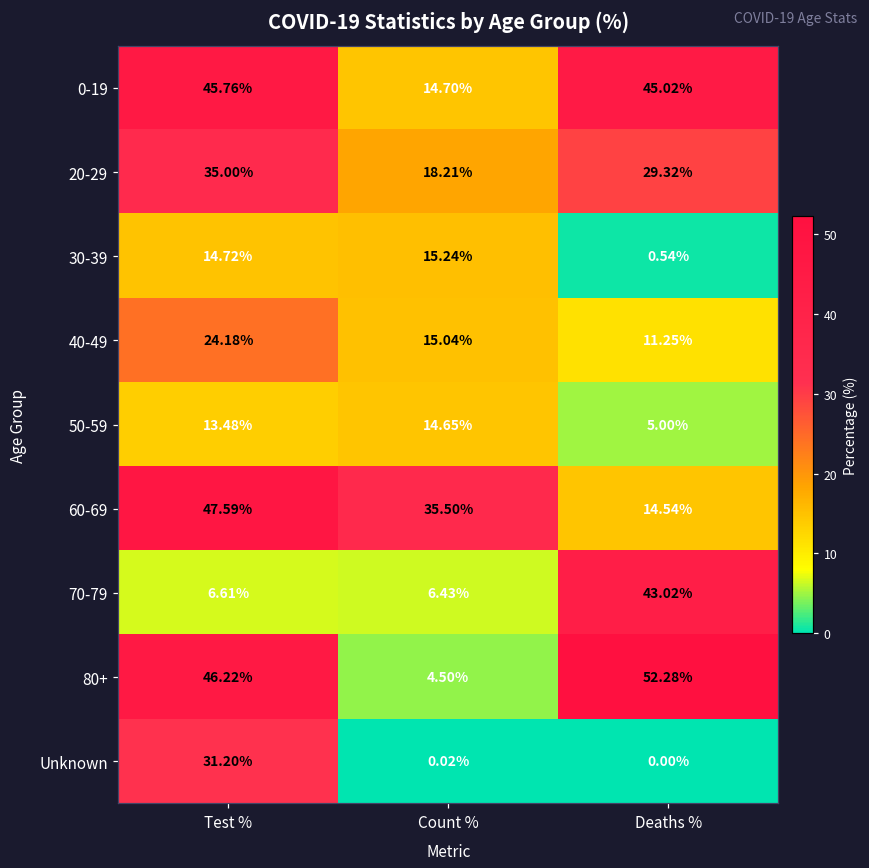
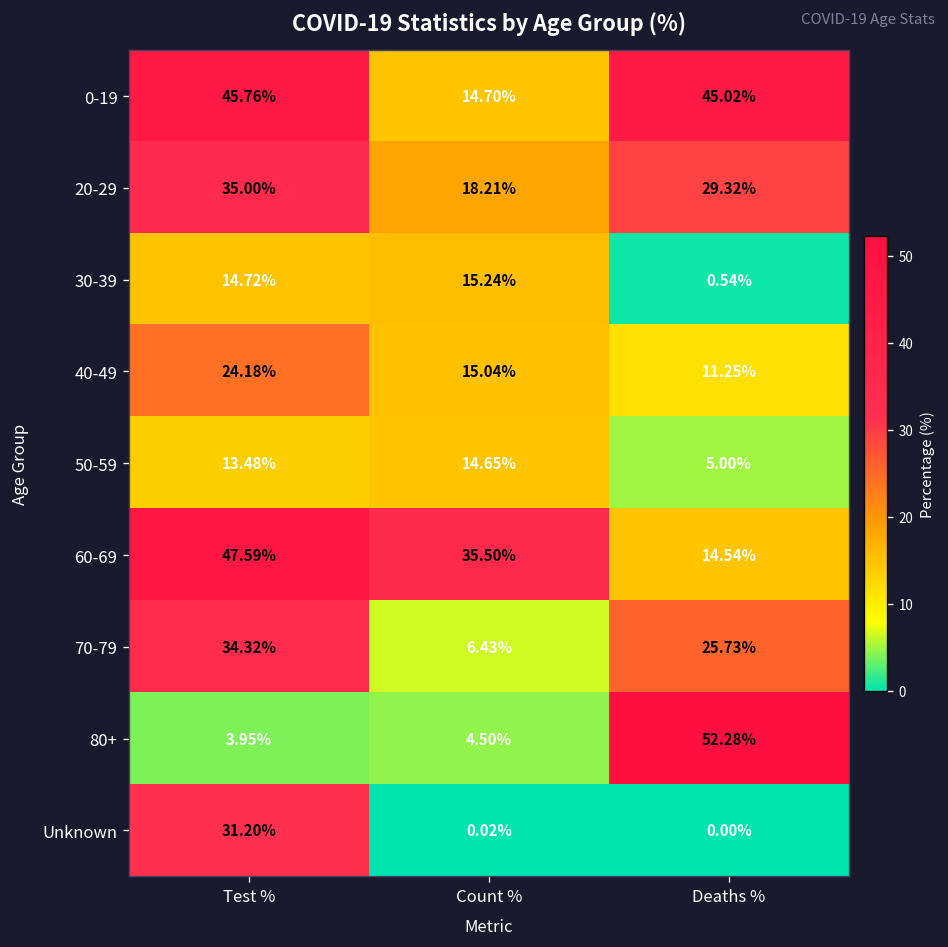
70-79, Test %: 6.61% -> 34.32%
70-79, Deaths %: 43.02% -> 25.73%
80+, Test %: 46.22% -> 3.95%
